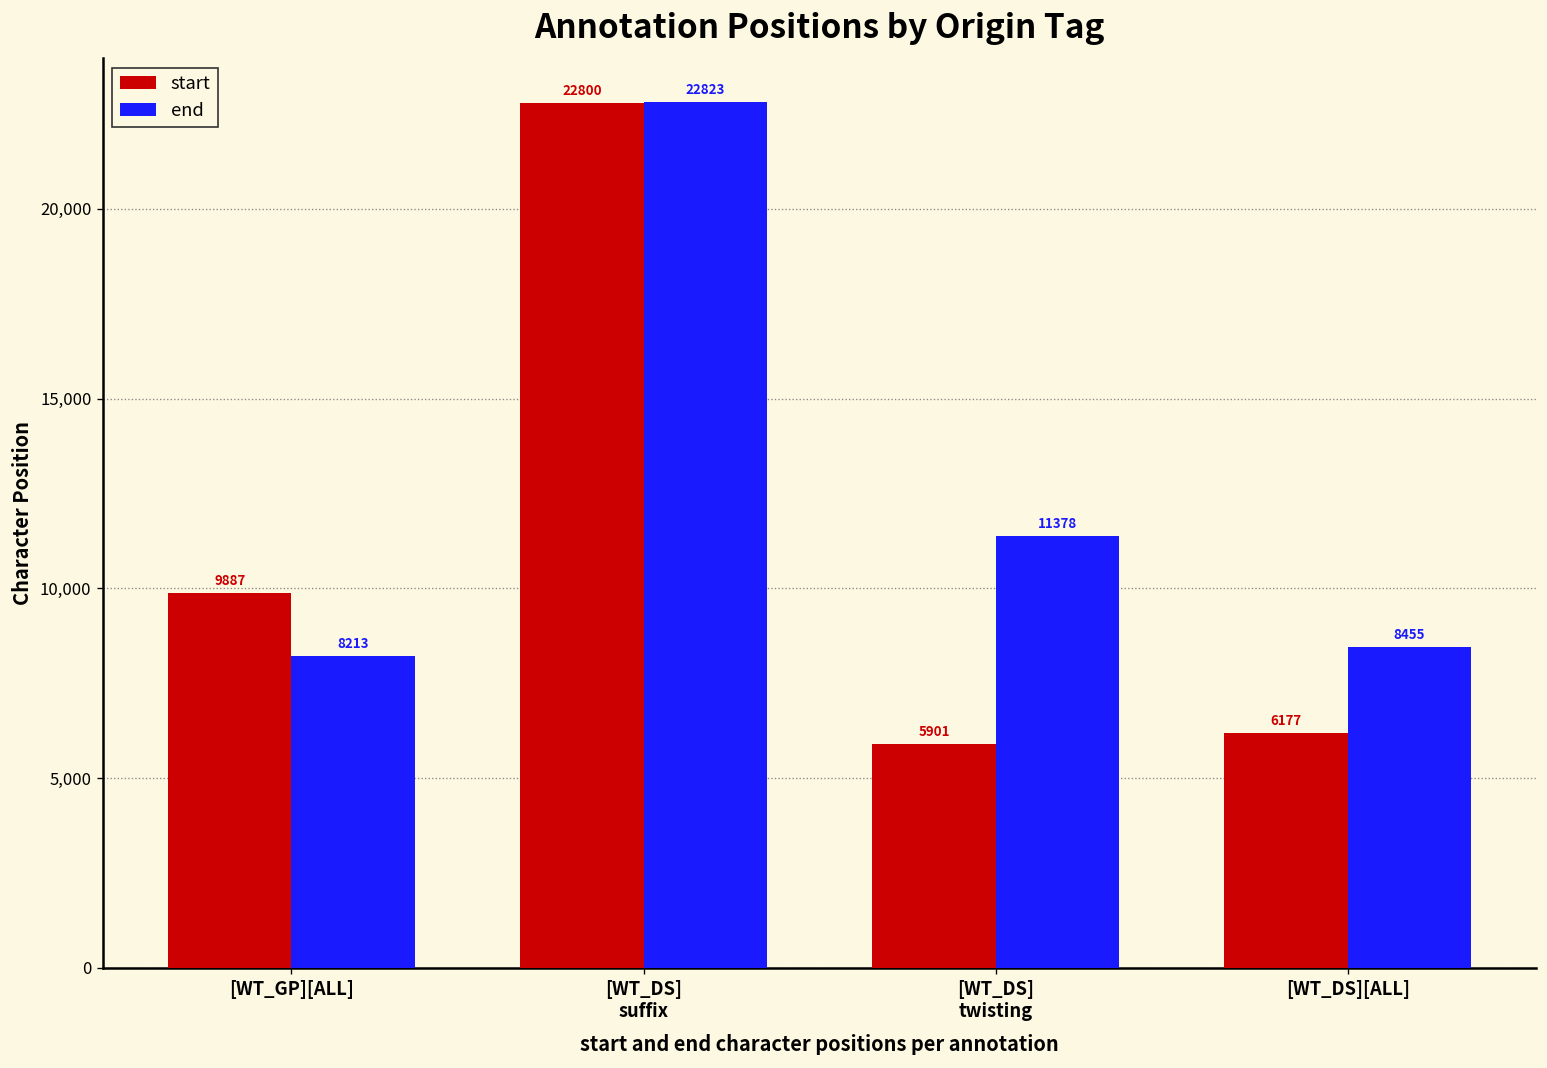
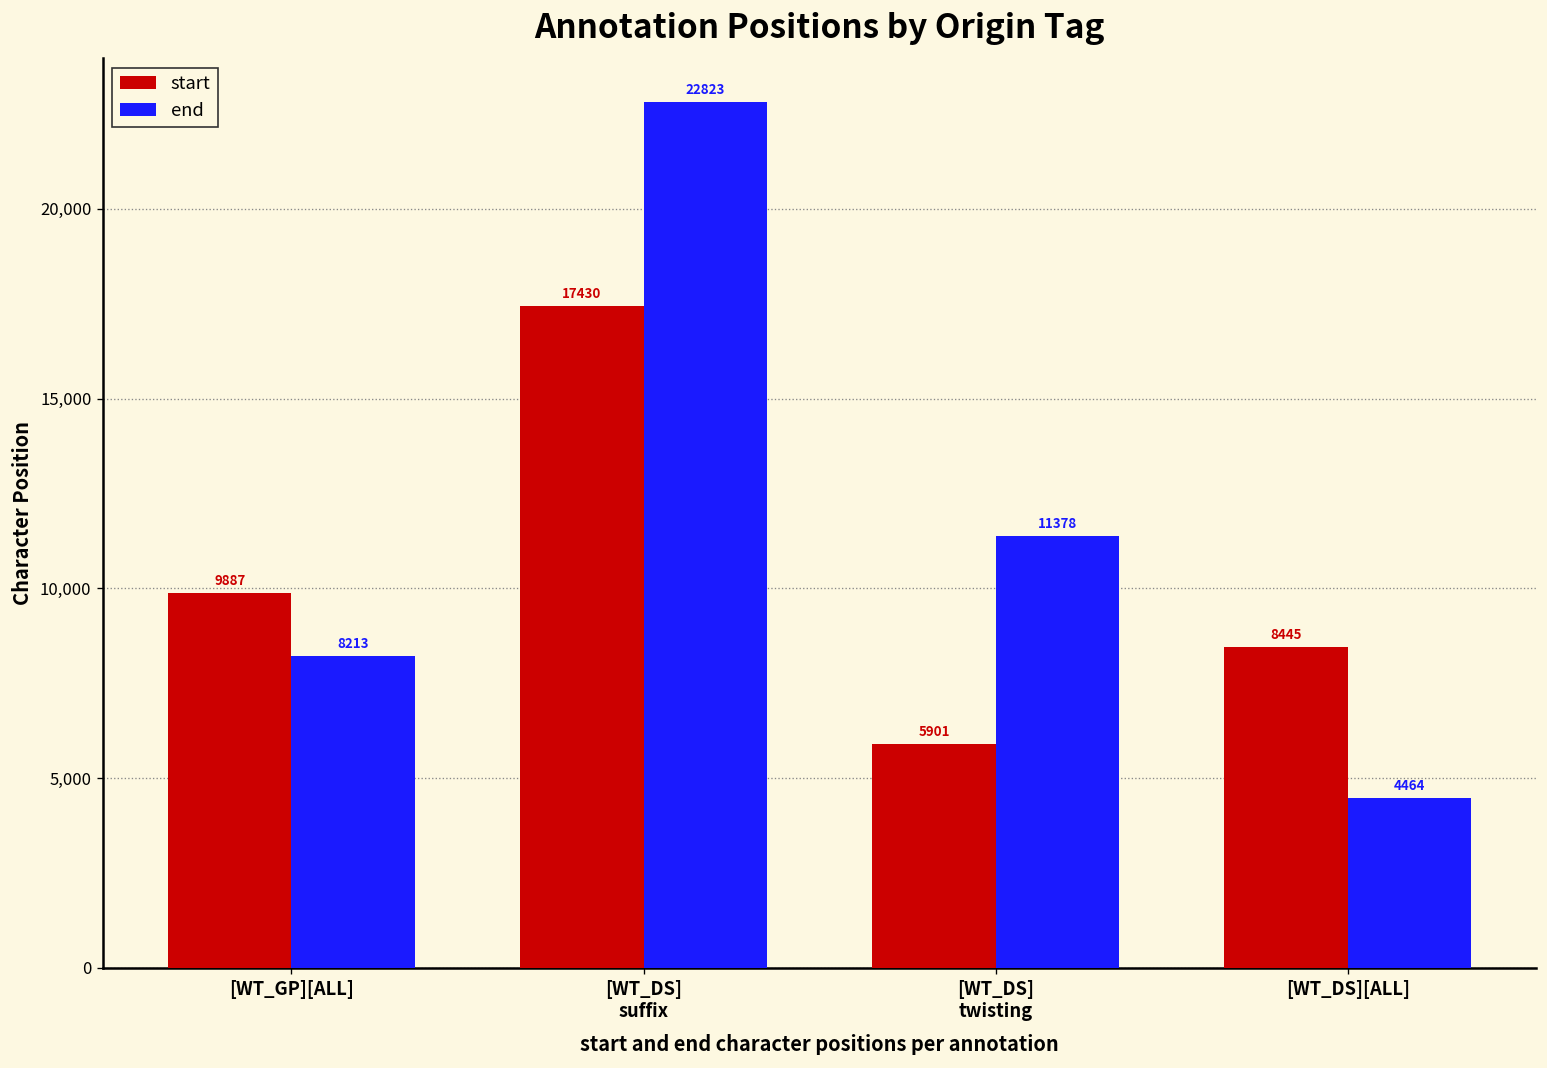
start, [WT_DS] suffix: 22800 -> 17430
start, [WT_DS][ALL]: 6177 -> 8445
end, [WT_DS][ALL]: 8455 -> 4464
